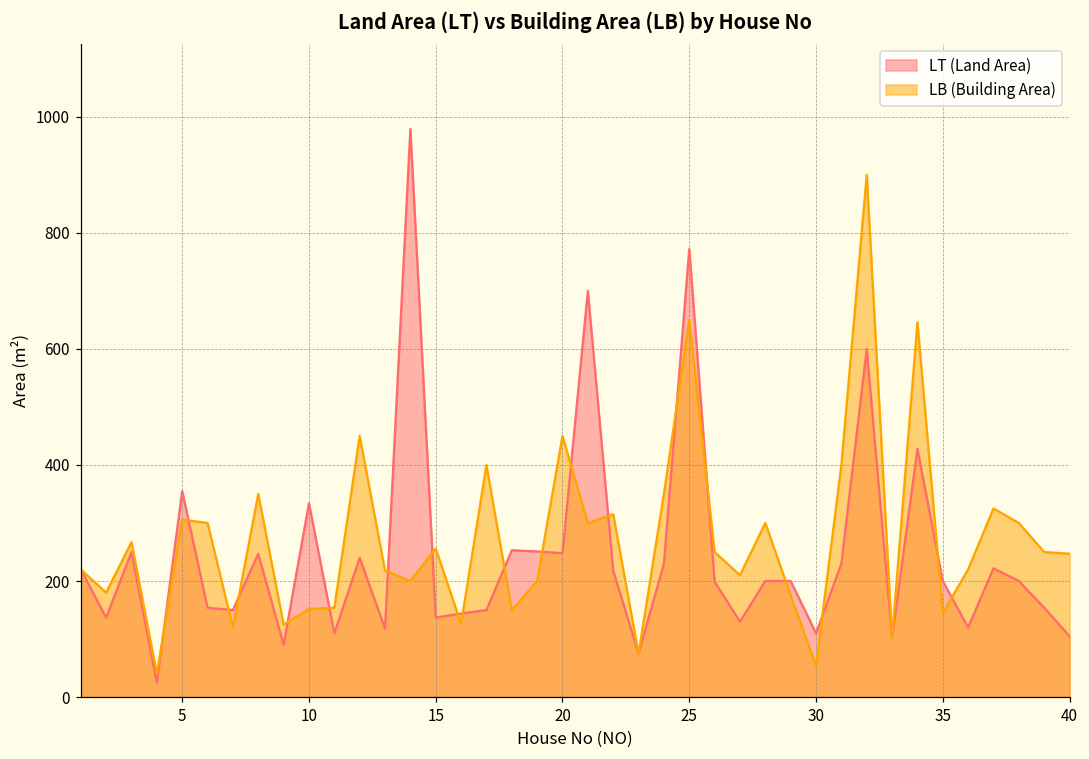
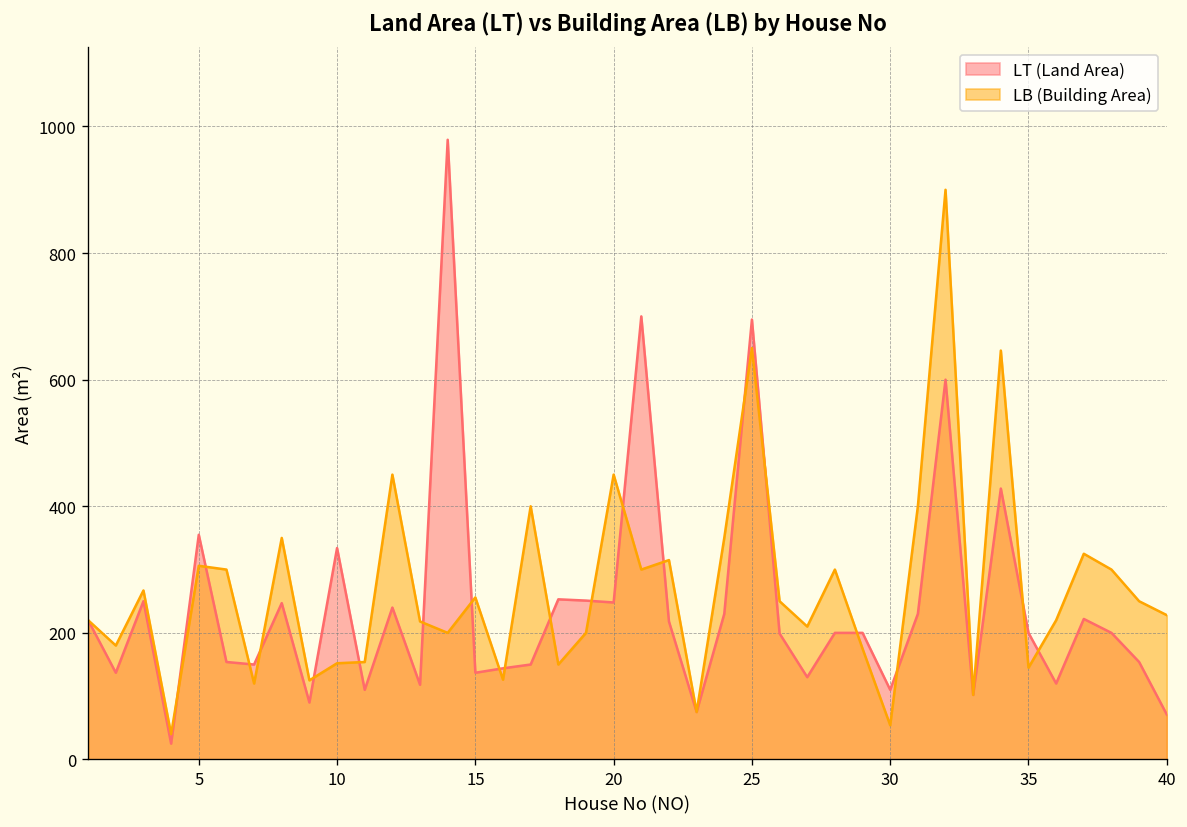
LT (Land Area), 25: 770 -> 700
LT (Land Area), 40: 110 -> 70
LB (Building Area), 40: 250 -> 230
